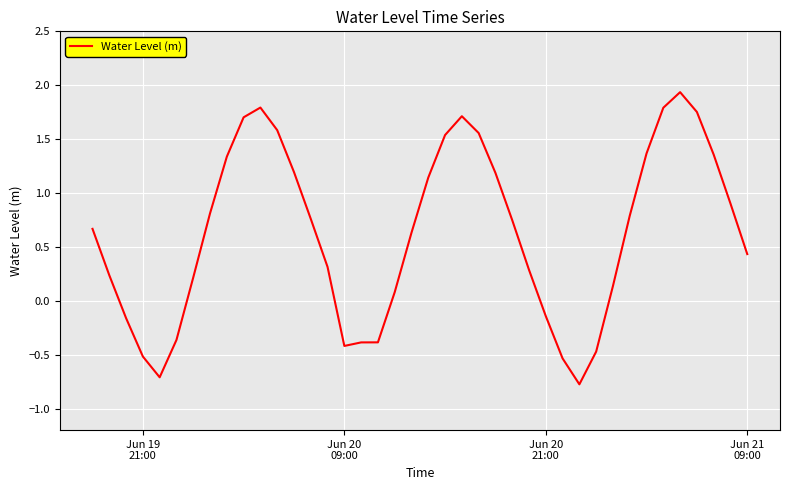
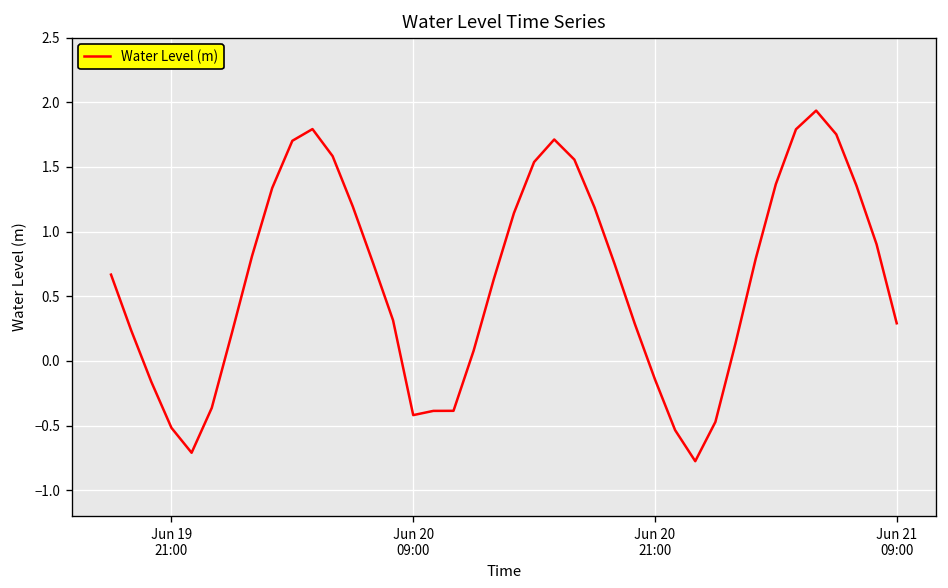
Jun 21 09:00: 0.43 -> 0.29
